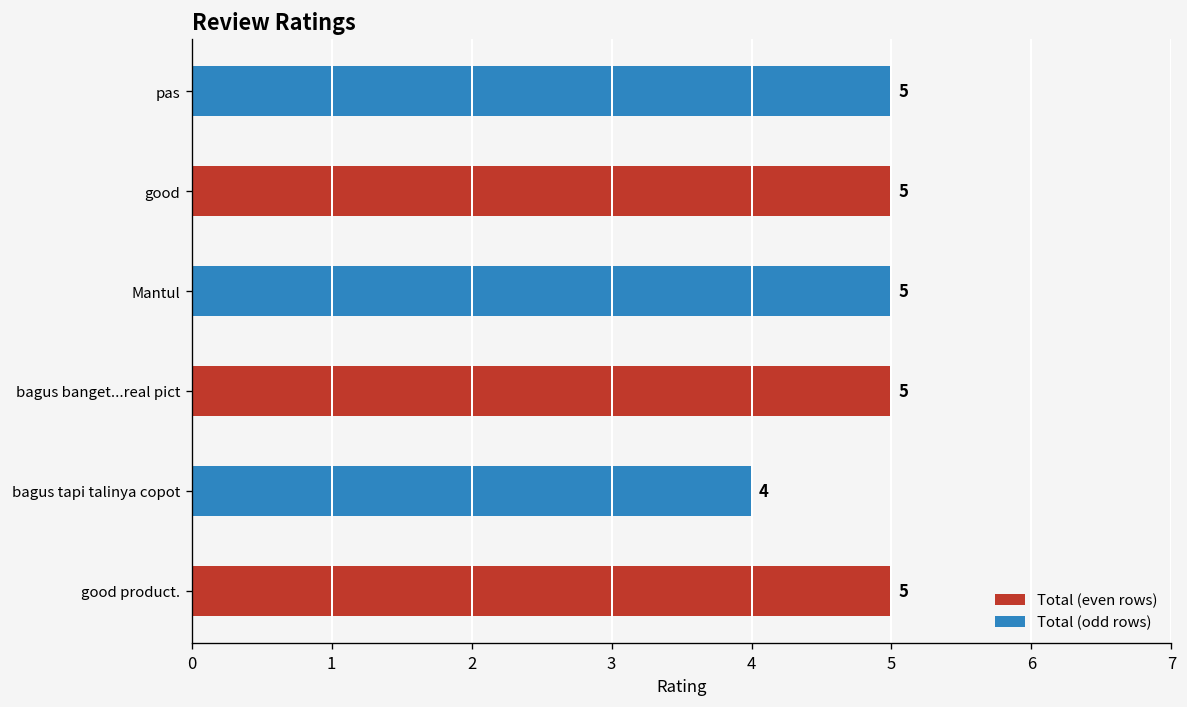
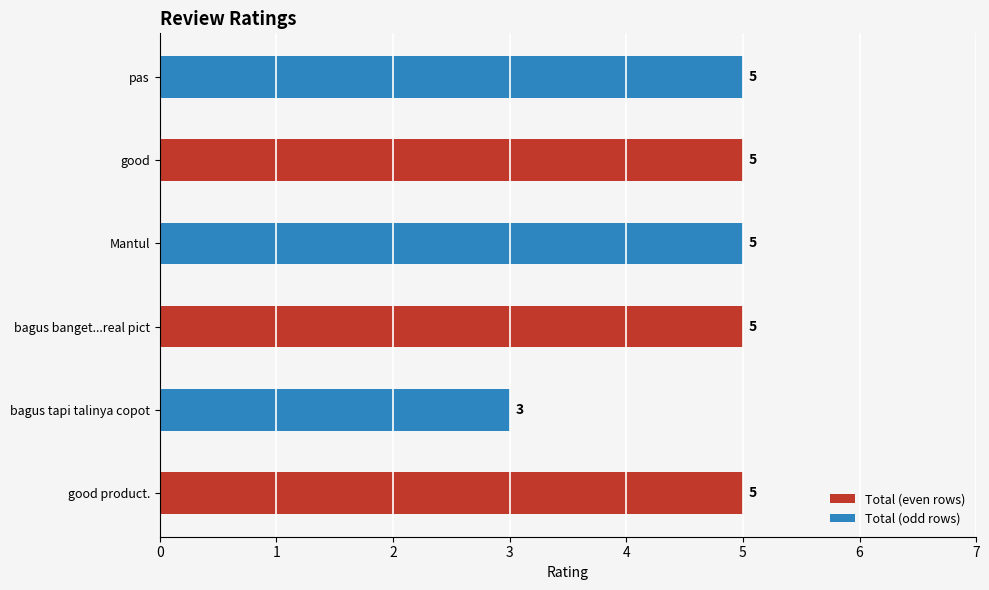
bagus tapi talinya copot: 4 -> 3
